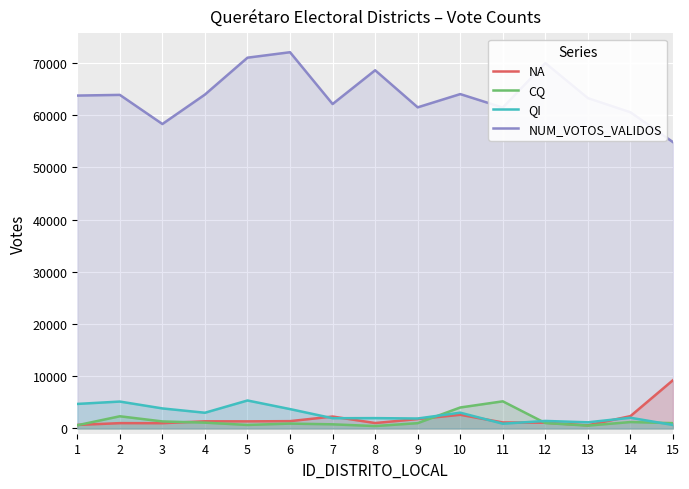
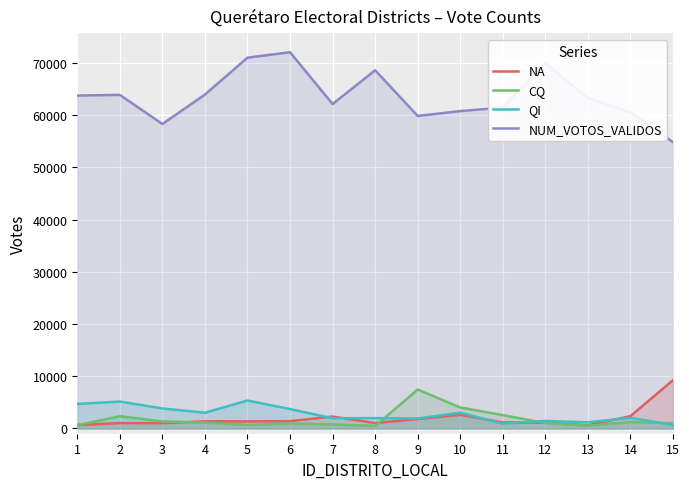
CQ, 9: 1000 -> 7000
NUM_VOTOS_VALIDOS, 9: 61000 -> 60000
NUM_VOTOS_VALIDOS, 10: 64000 -> 61000
CQ, 11: 5000 -> 3000
